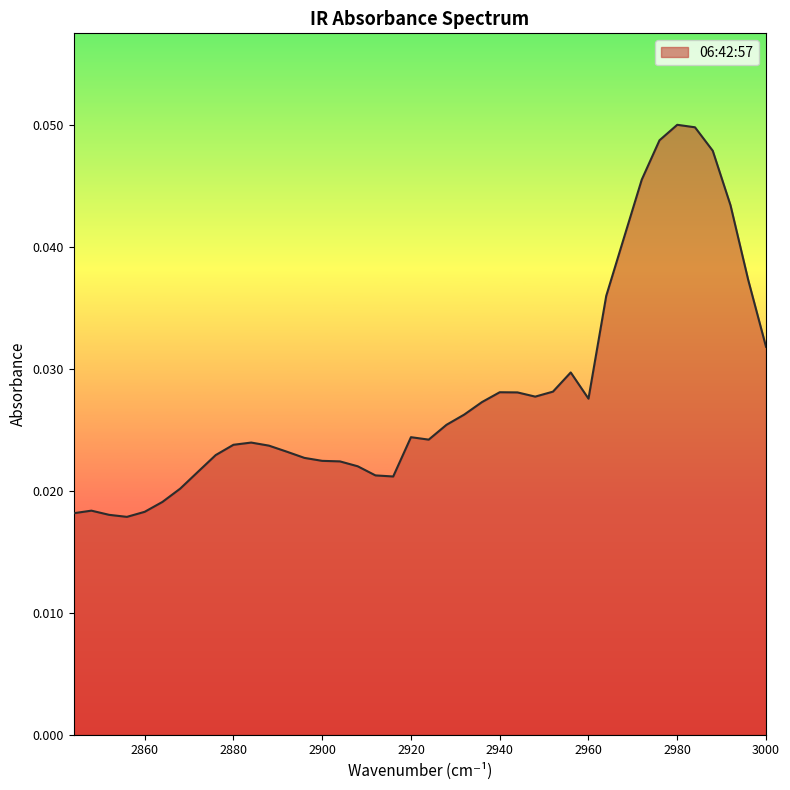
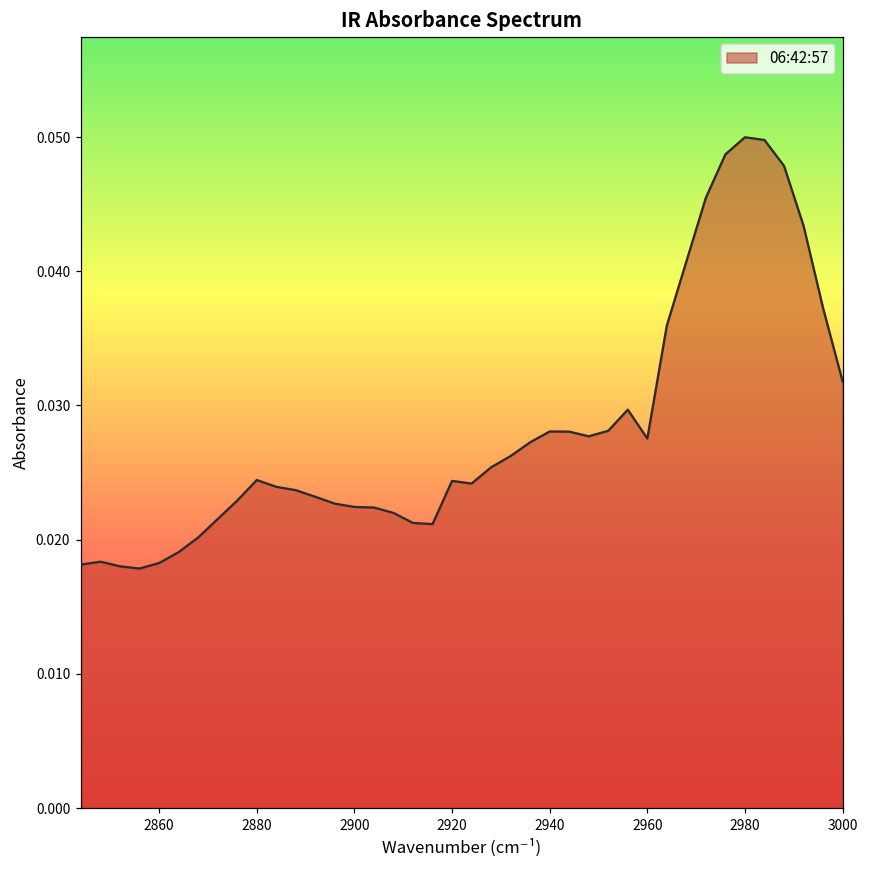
2880: 0.0238 -> 0.0244
